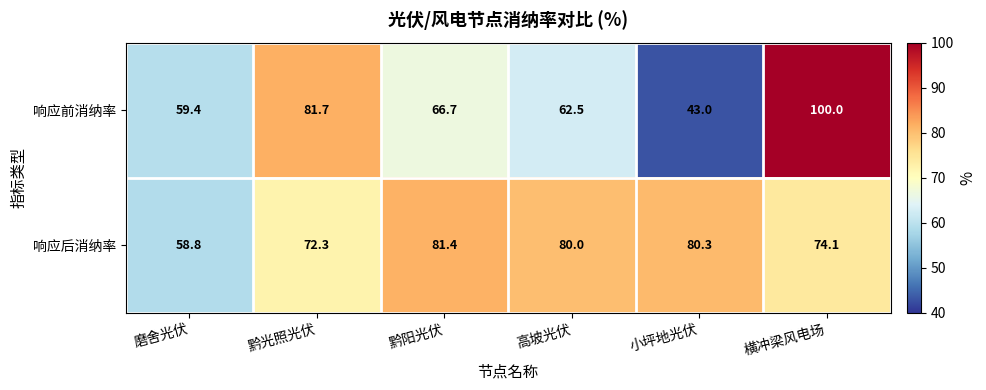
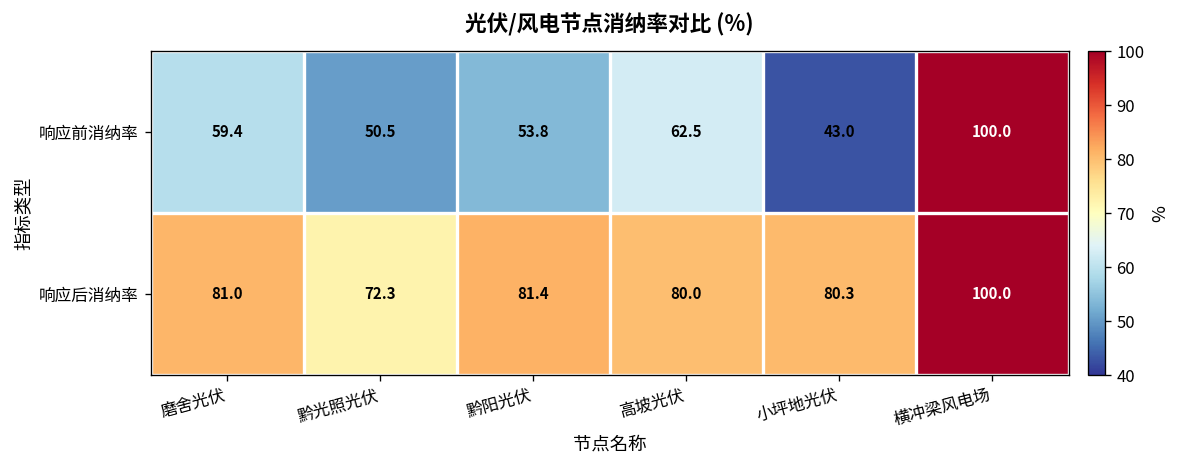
响应前消纳率, 黔光照光伏: 81.7 -> 50.5
响应前消纳率, 黔阳光伏: 66.7 -> 53.8
响应后消纳率, 磨舍光伏: 58.8 -> 81.0
响应后消纳率, 横冲梁风电场: 74.1 -> 100.0
